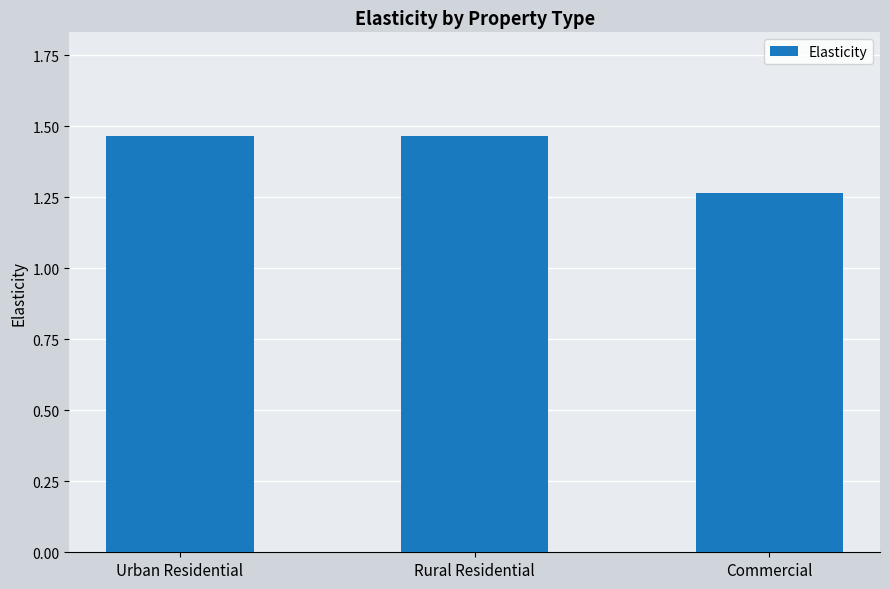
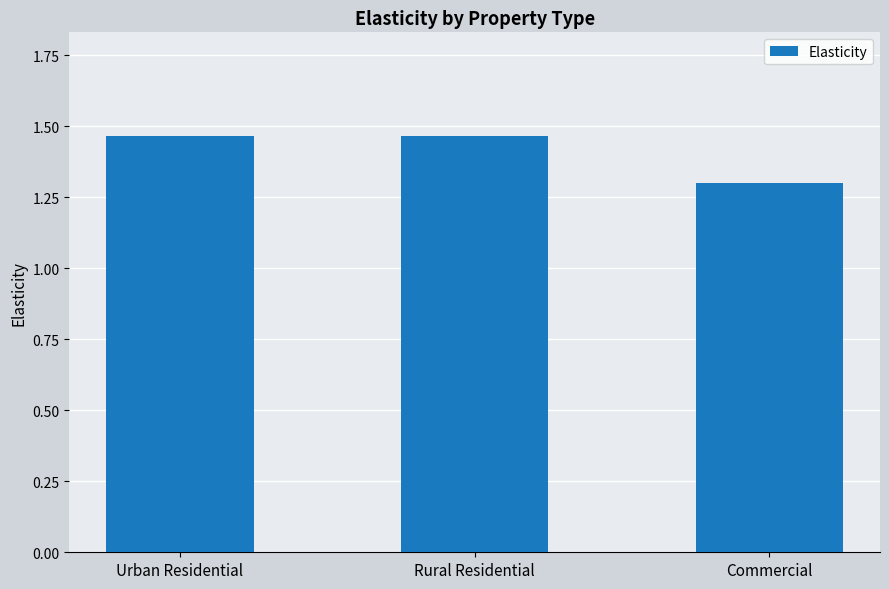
Commercial: 1.27 -> 1.30
